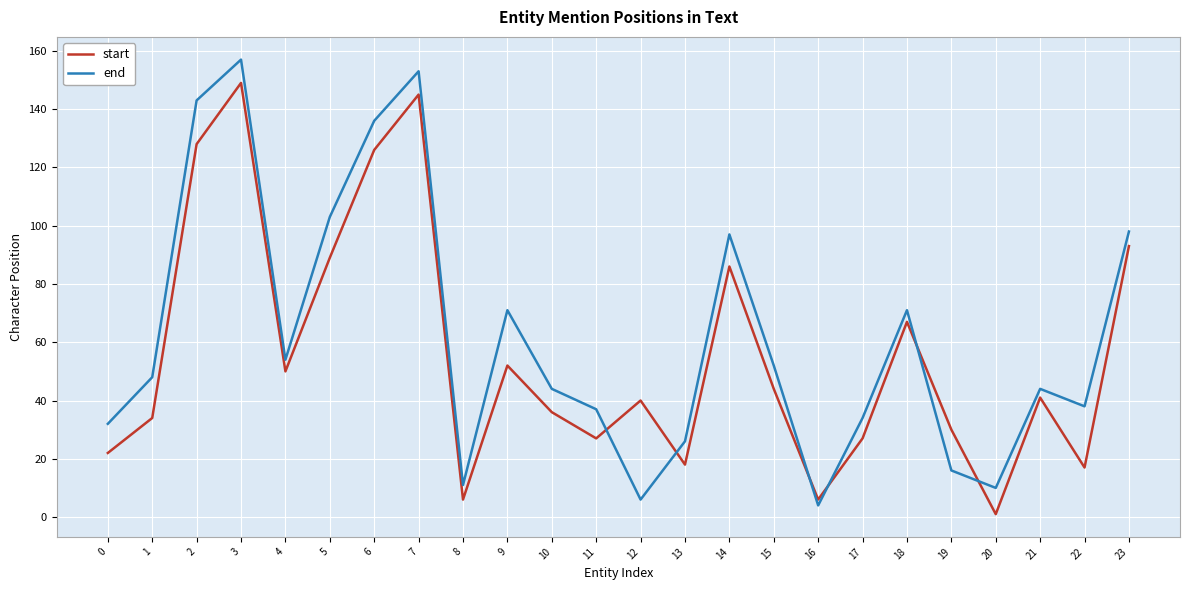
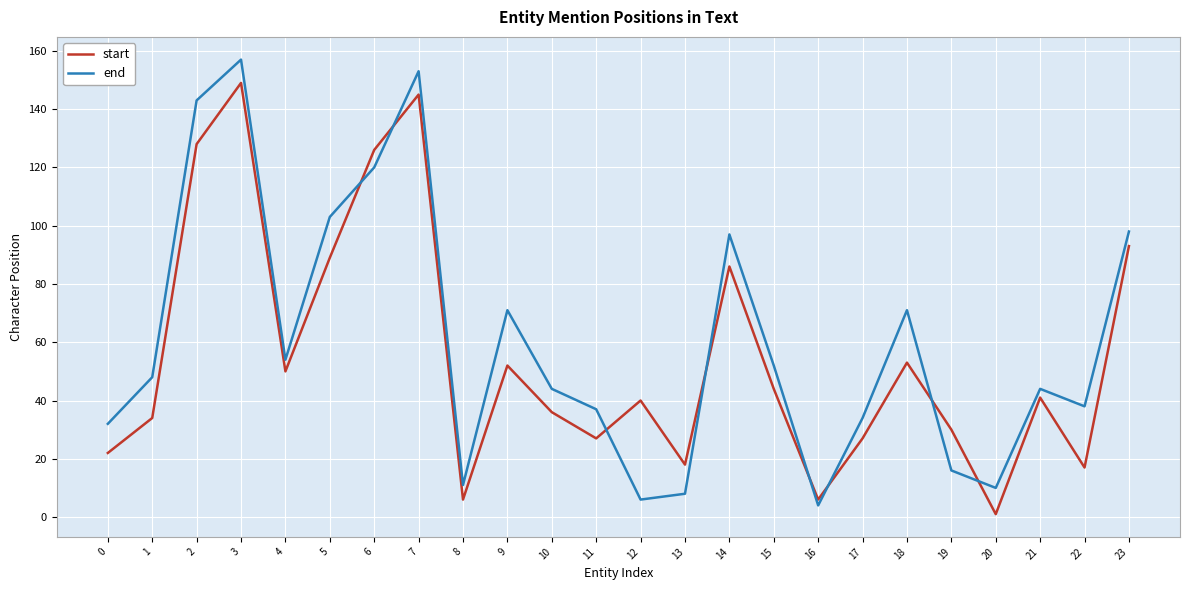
end, 6: 136 -> 120
end, 13: 26 -> 8
start, 18: 67 -> 53
